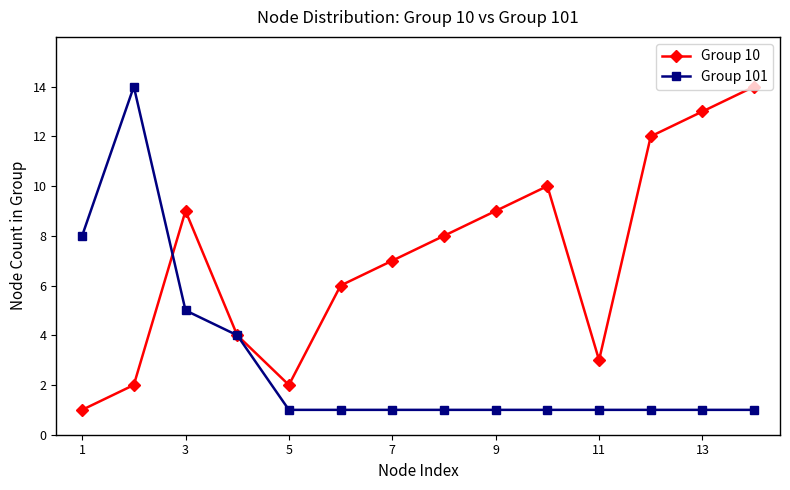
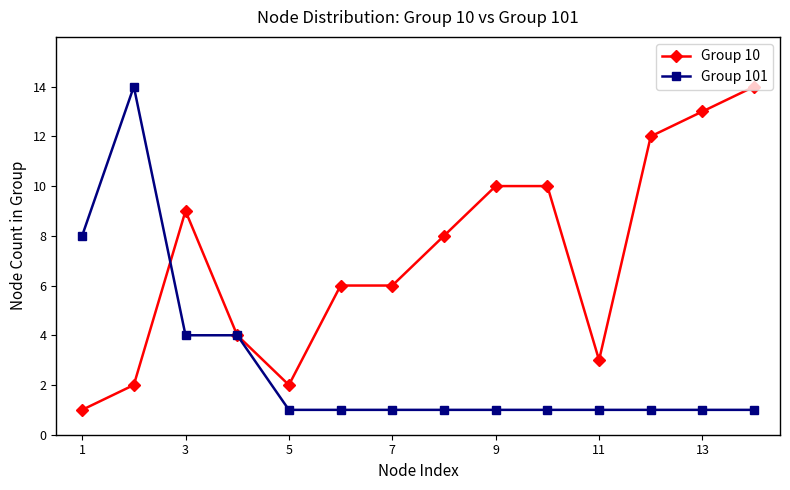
Group 101, 3: 5 -> 4
Group 10, 7: 7 -> 6
Group 10, 9: 9 -> 10
